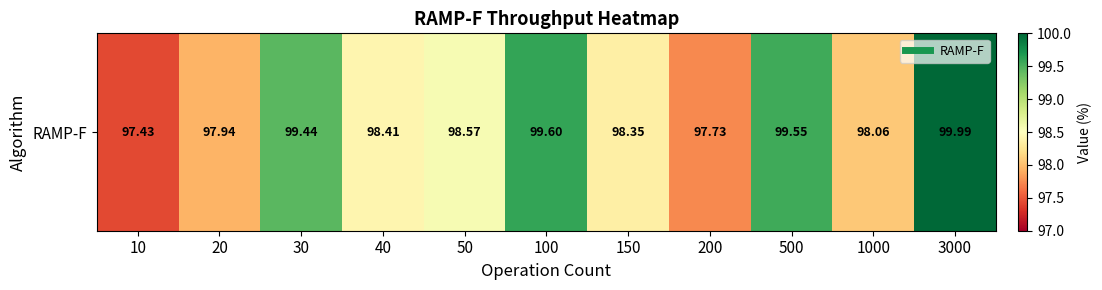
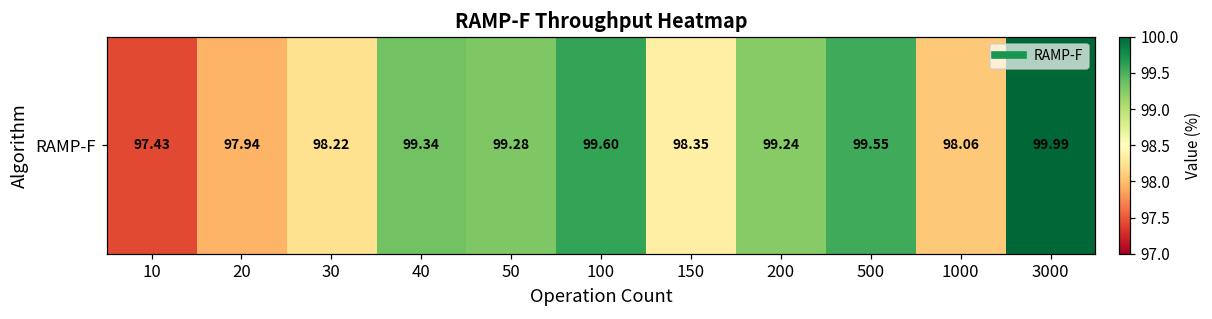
RAMP-F, 30: 99.44 -> 98.22
RAMP-F, 40: 98.41 -> 99.34
RAMP-F, 50: 98.57 -> 99.28
RAMP-F, 200: 97.73 -> 99.24
